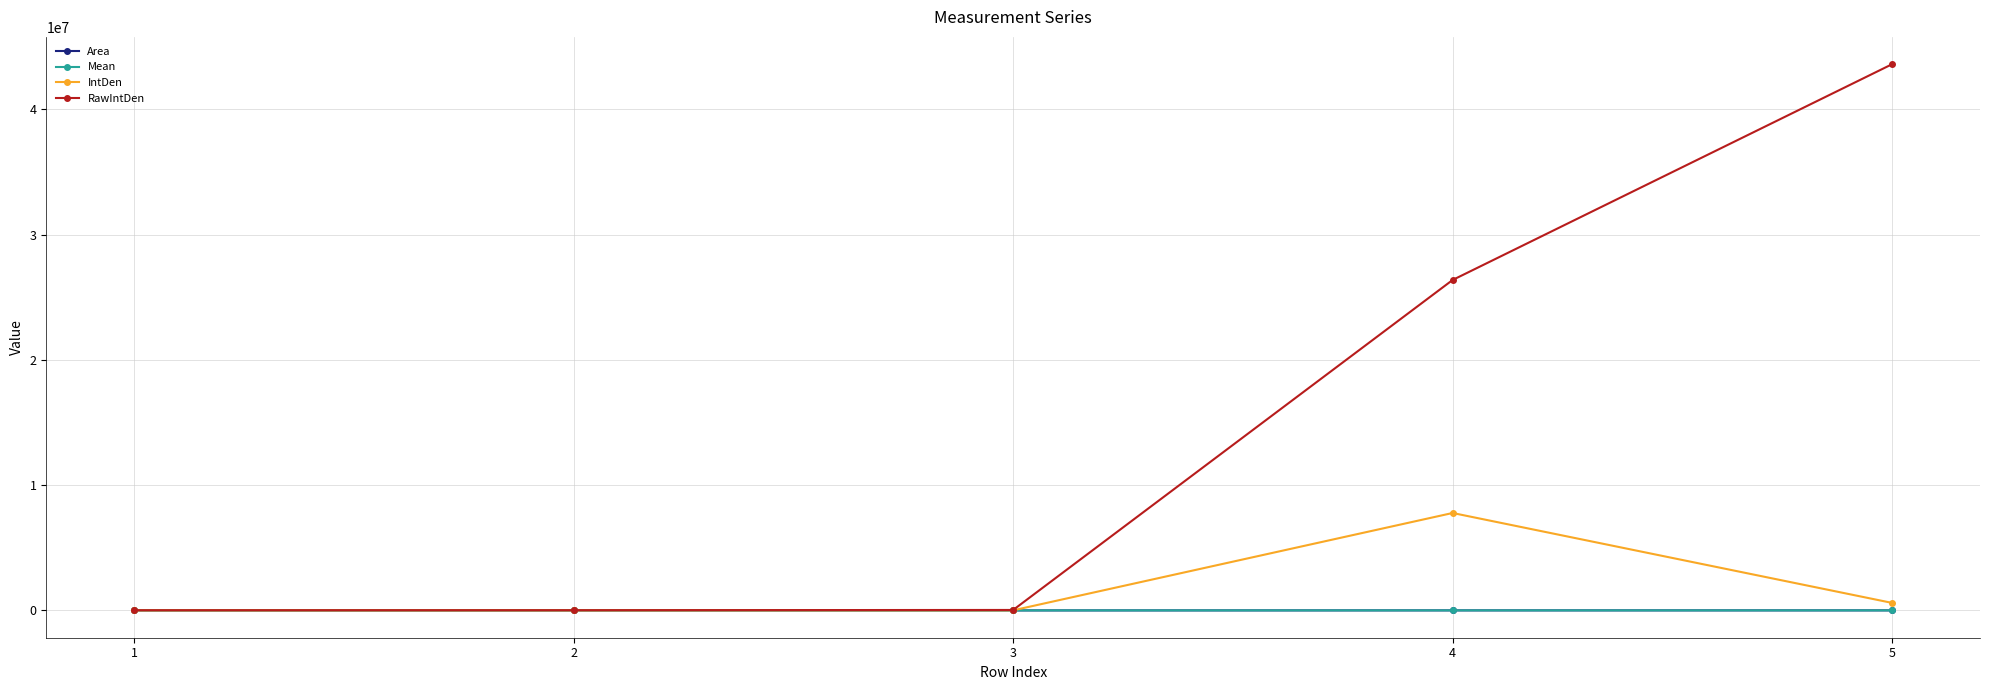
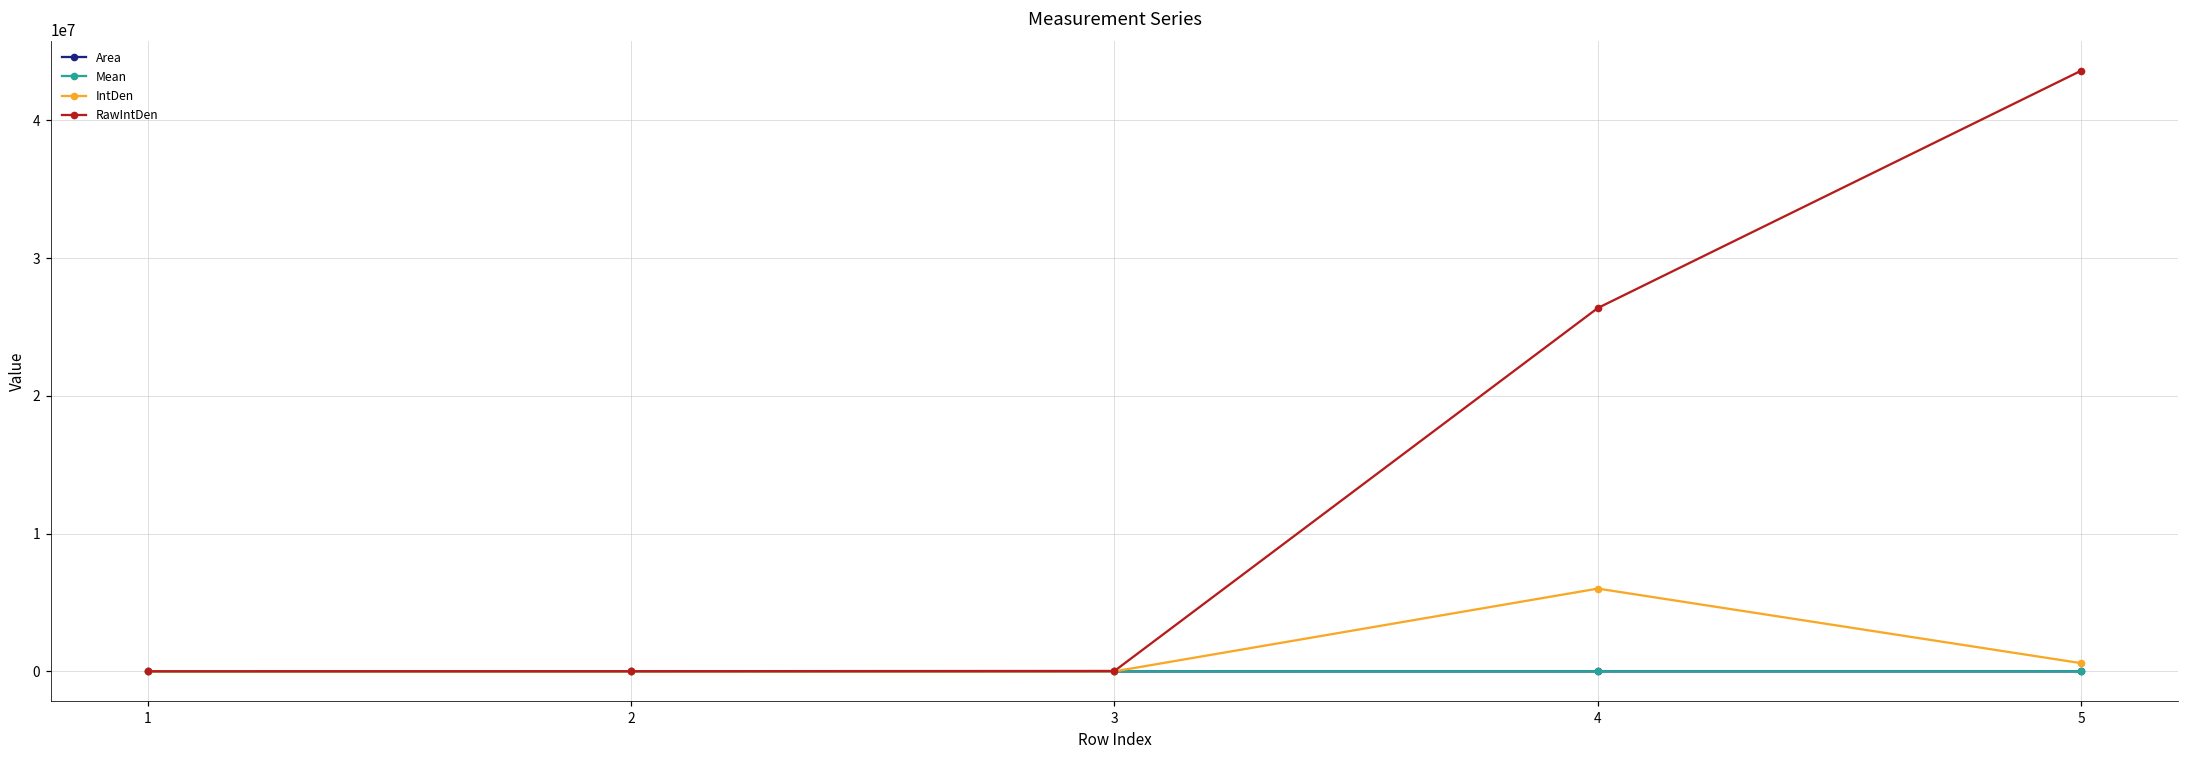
IntDen, 4: 7800000 -> 6000000
